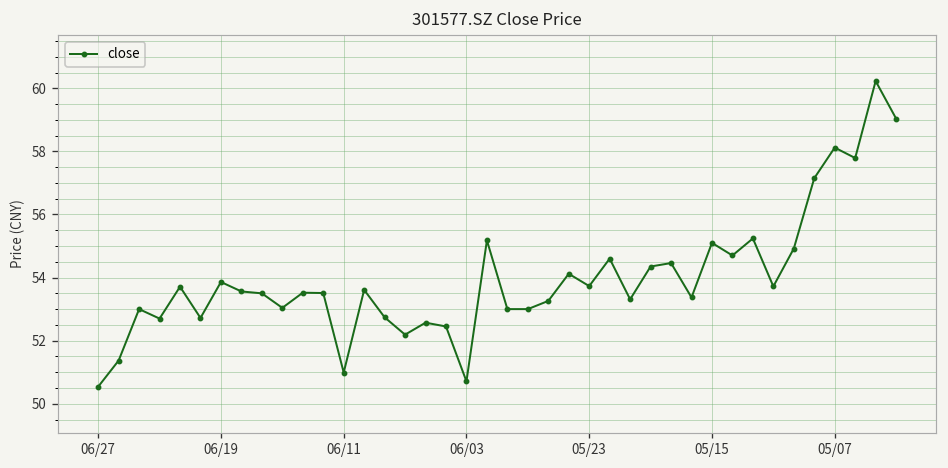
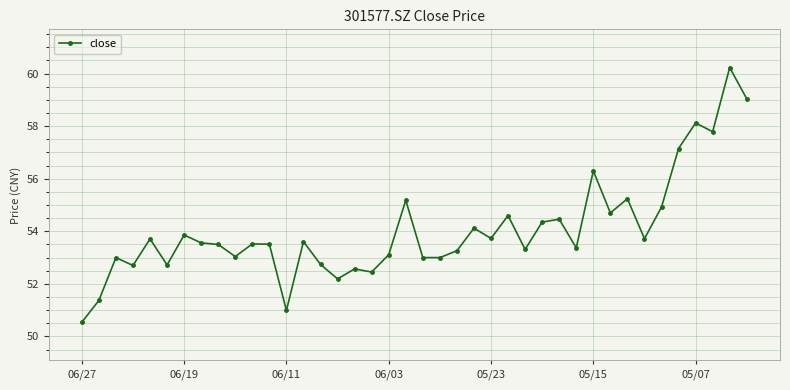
06/03: 50.7 -> 53.1
05/15: 55.1 -> 56.3
